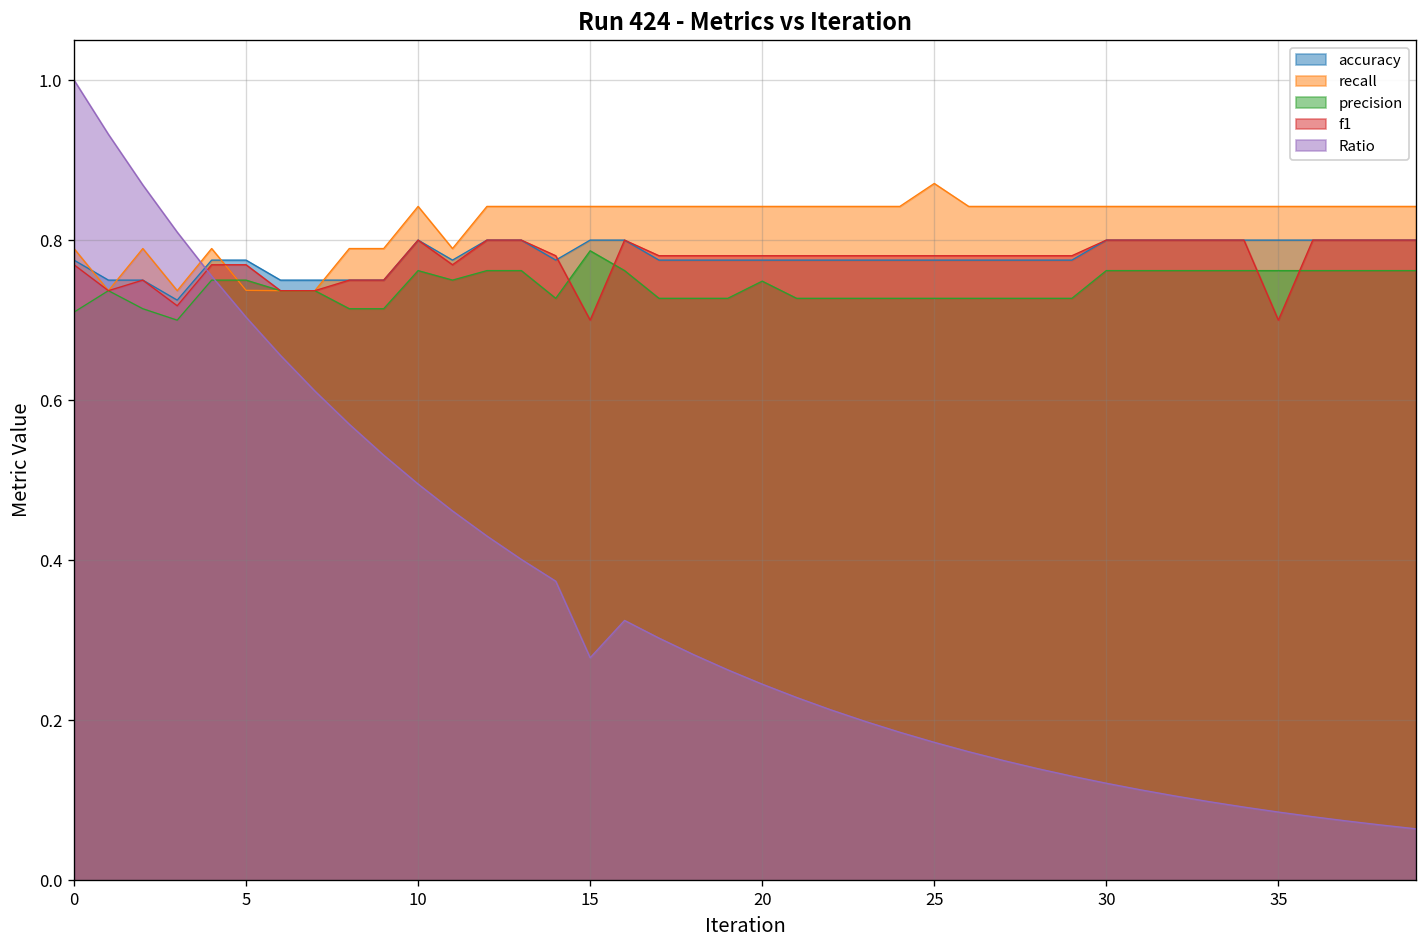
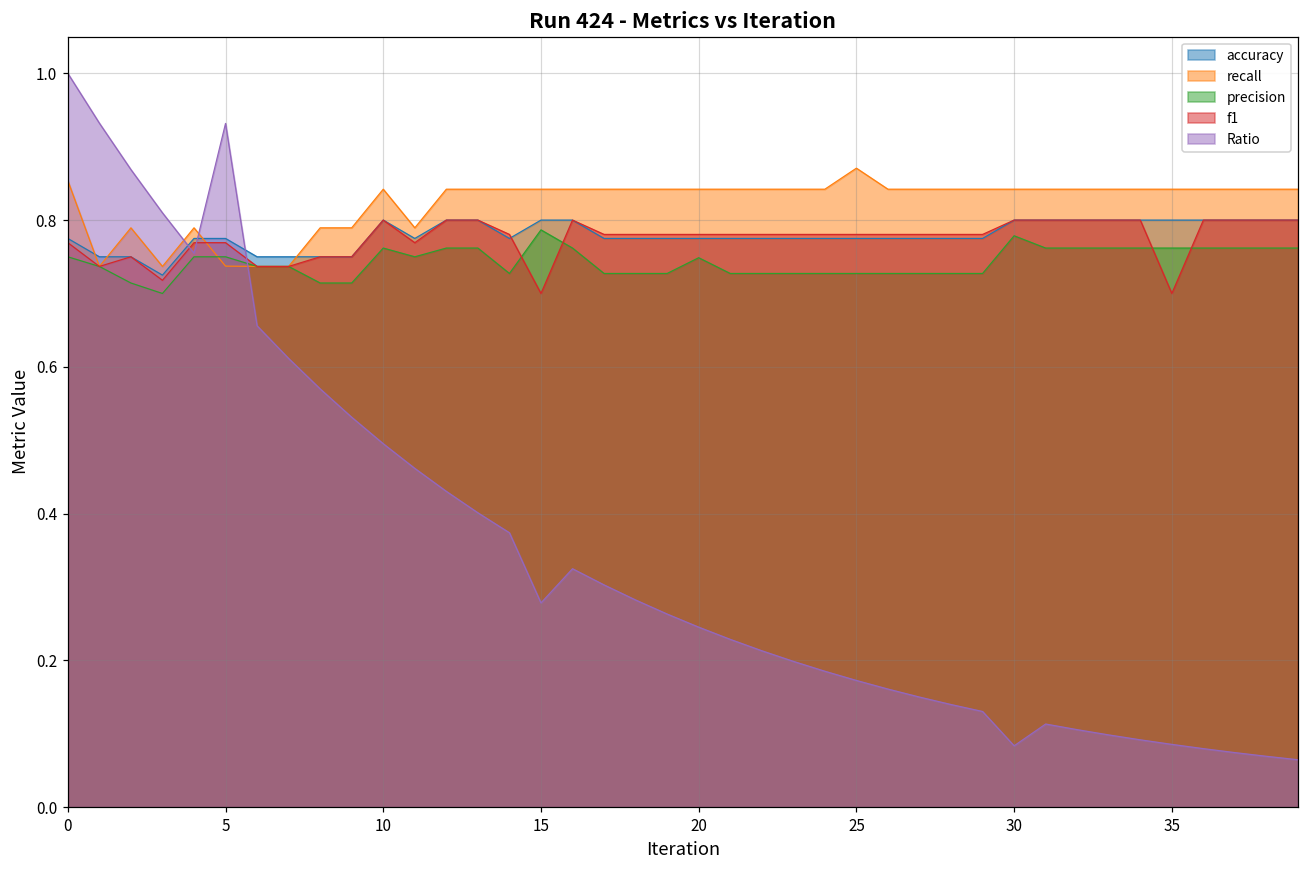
recall, 0: 0.79 -> 0.85
precision, 0: 0.71 -> 0.75
Ratio, 5: 0.70 -> 0.93
precision, 30: 0.76 -> 0.78
Ratio, 30: 0.12 -> 0.08
